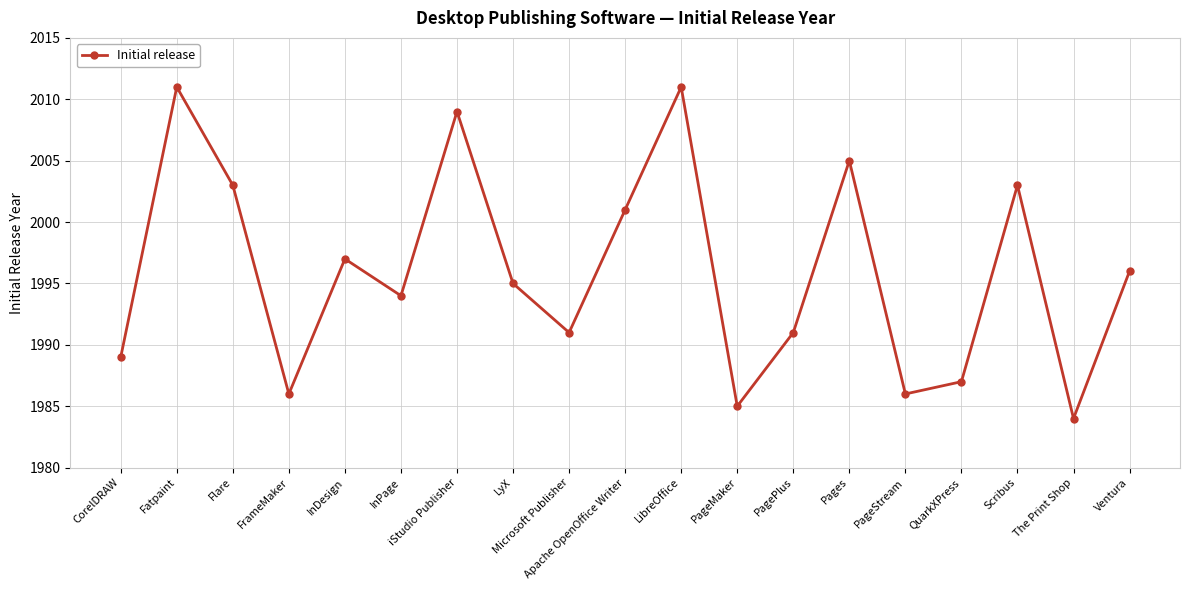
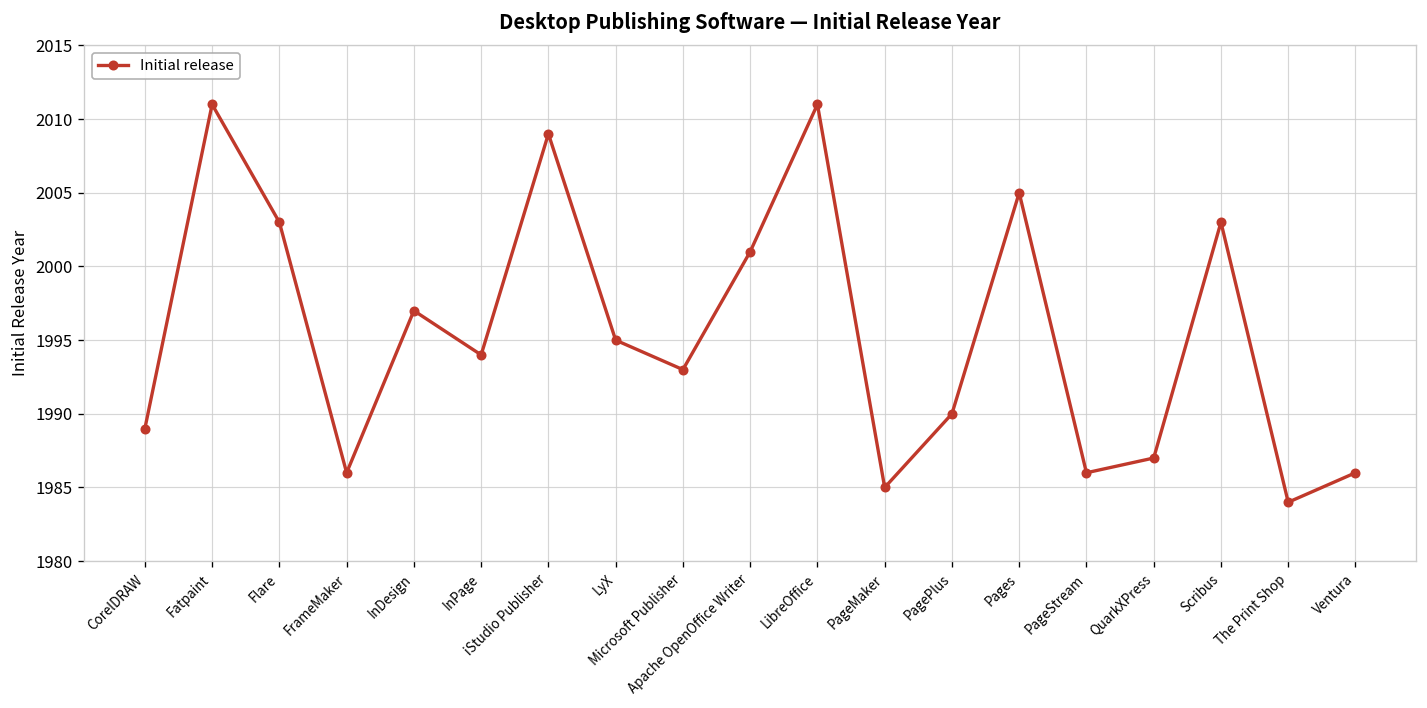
Microsoft Publisher: 1991 -> 1993
PagePlus: 1991 -> 1990
Ventura: 1996 -> 1986
